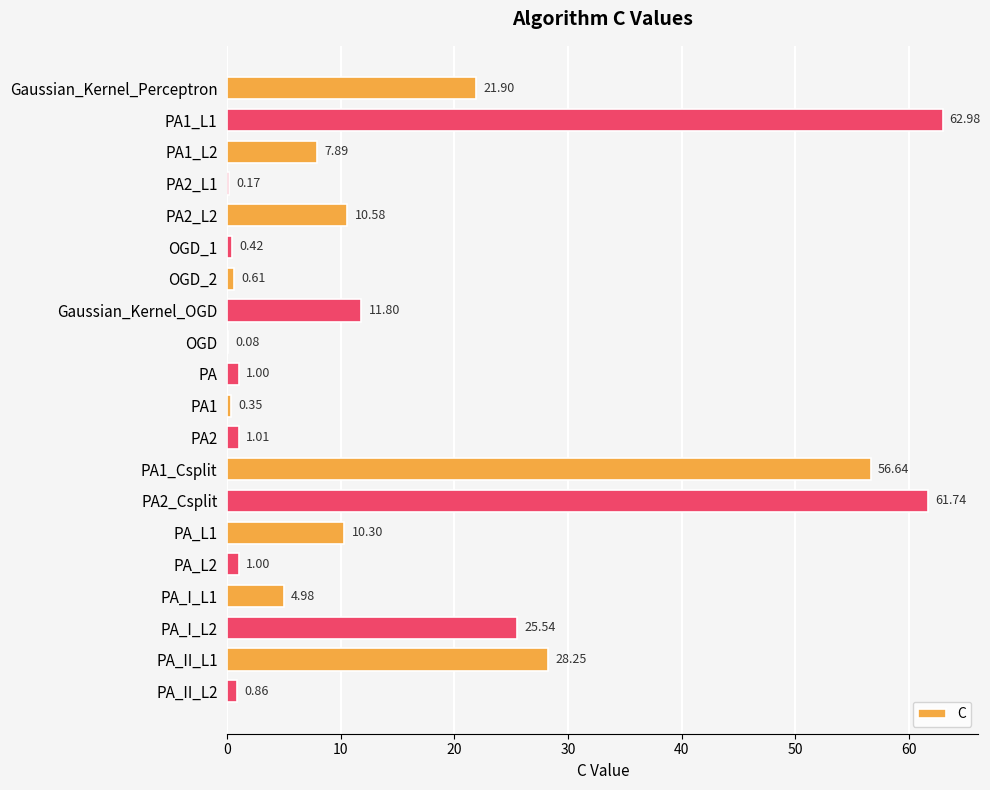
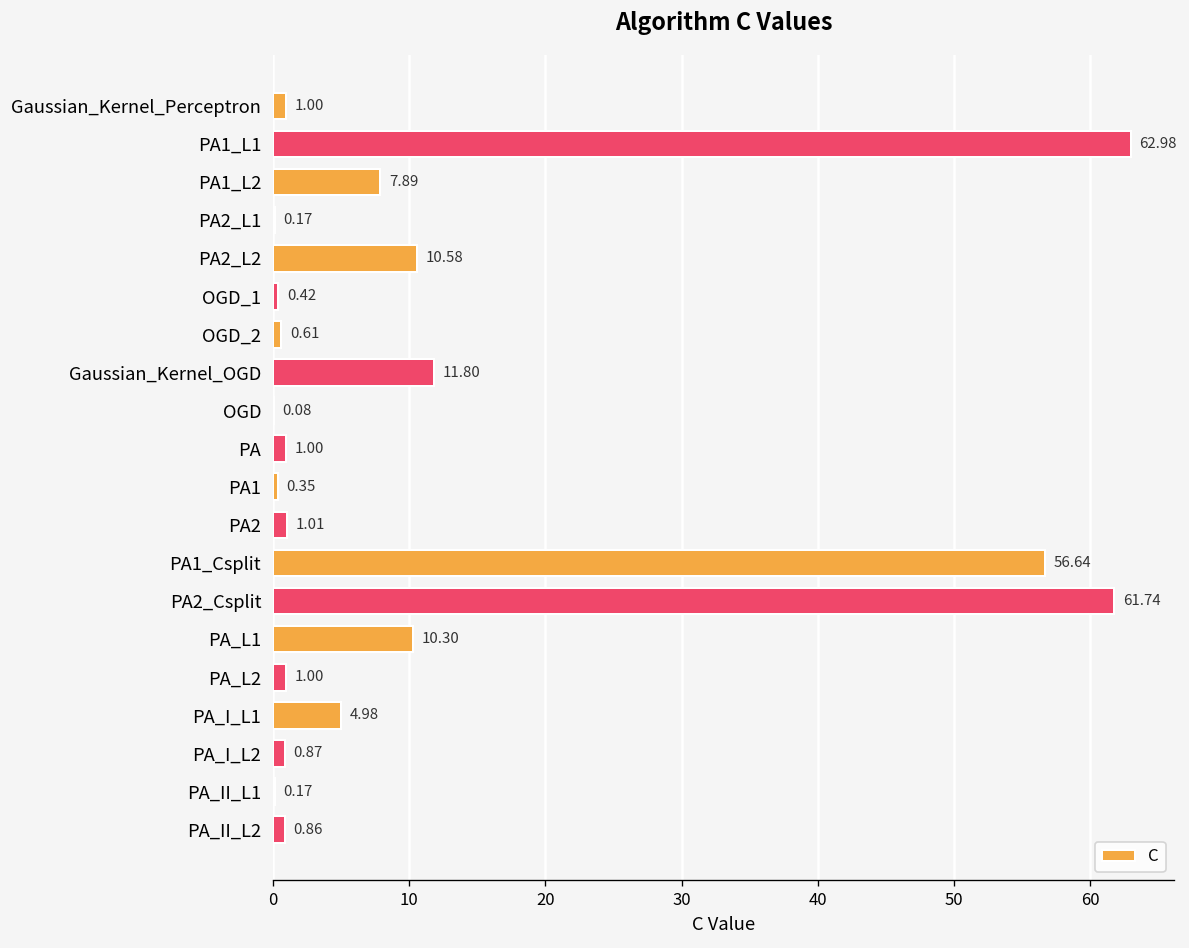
Gaussian_Kernel_Perceptron: 21.90 -> 1.00
PA_I_L2: 25.54 -> 0.87
PA_II_L1: 28.25 -> 0.17
